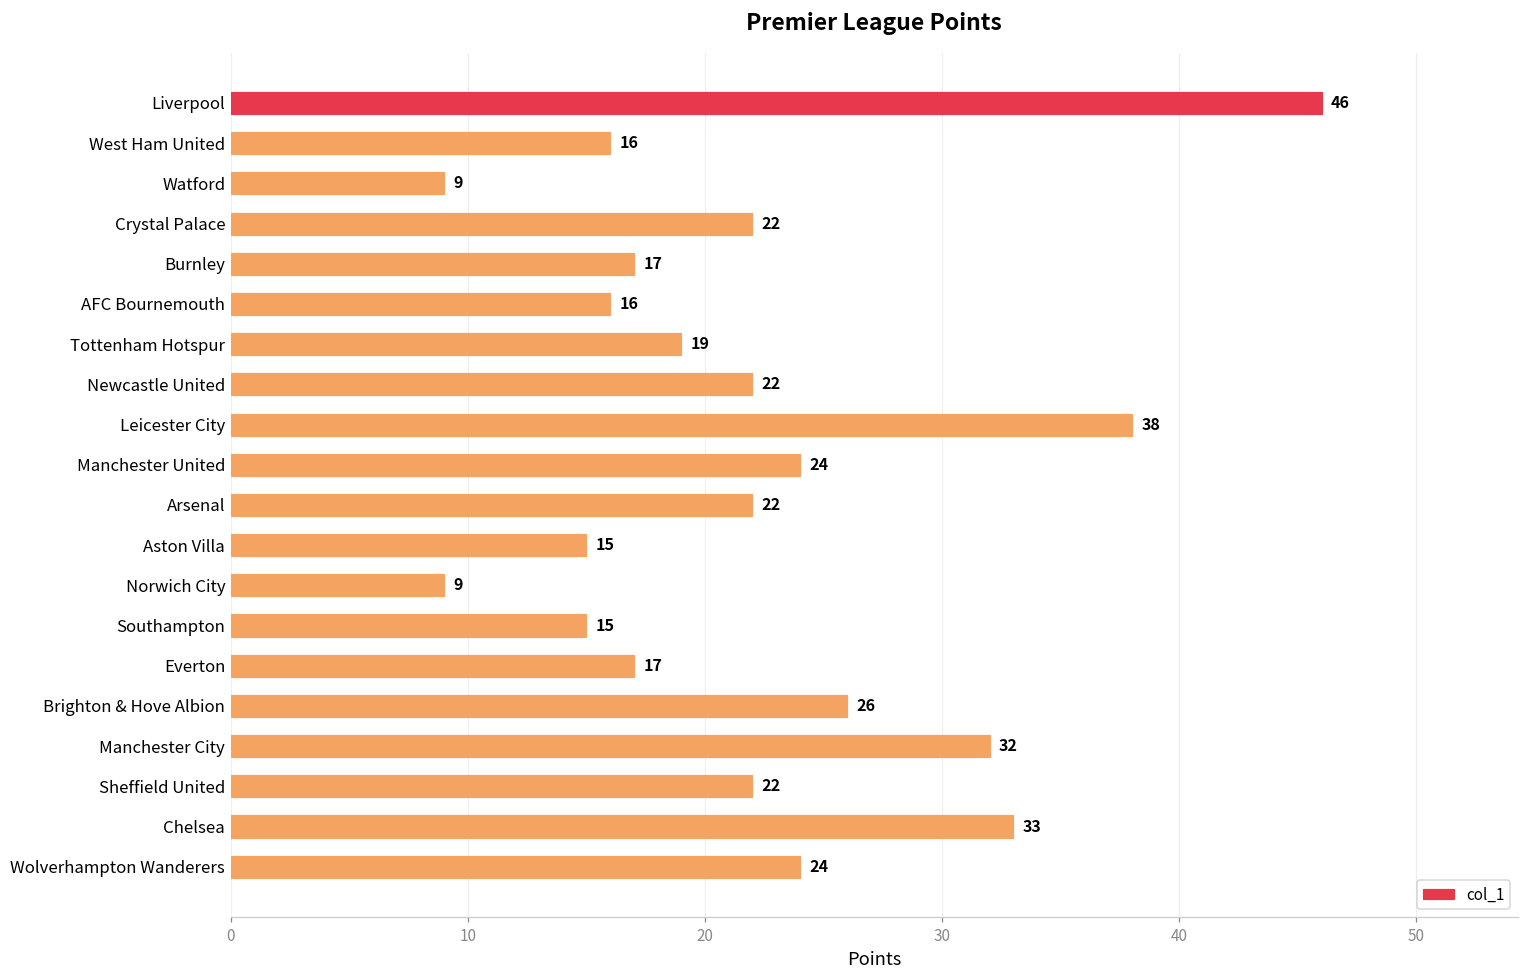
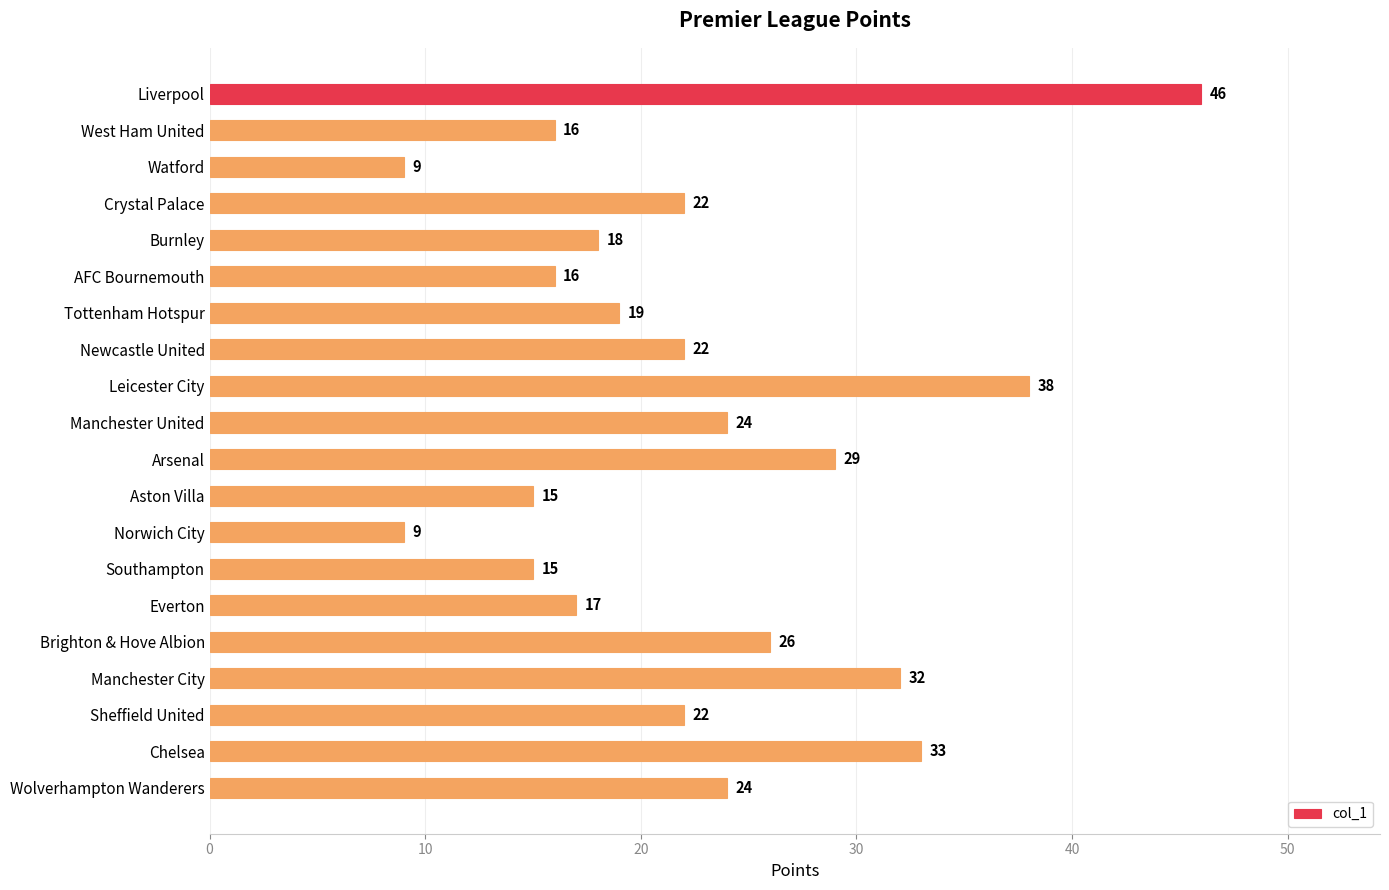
Burnley: 17 -> 18
Arsenal: 22 -> 29
